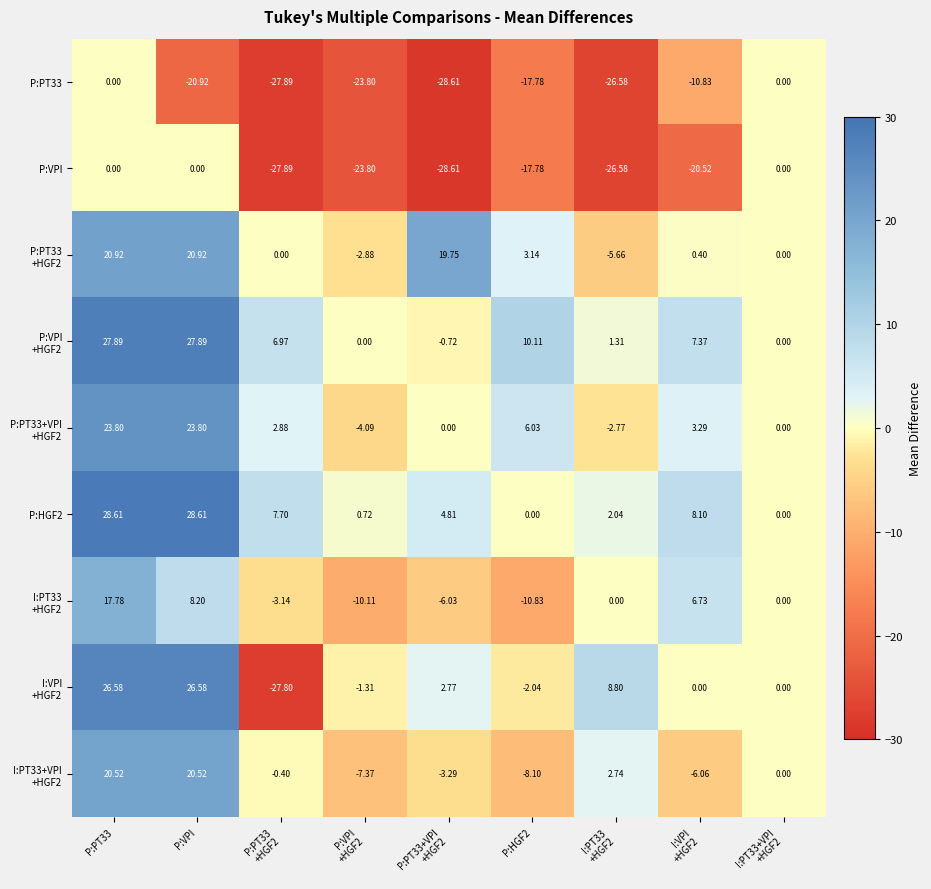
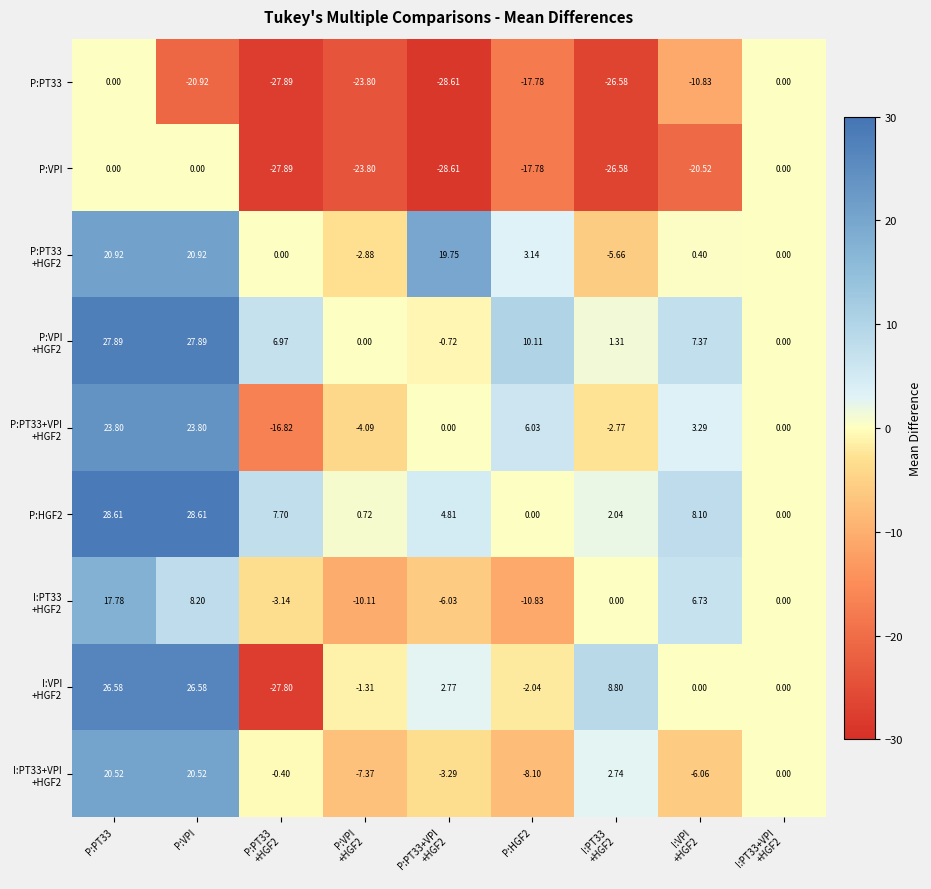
P:PT33+VPI +HGF2, P:PT33 +HGF2: 2.88 -> -16.82
